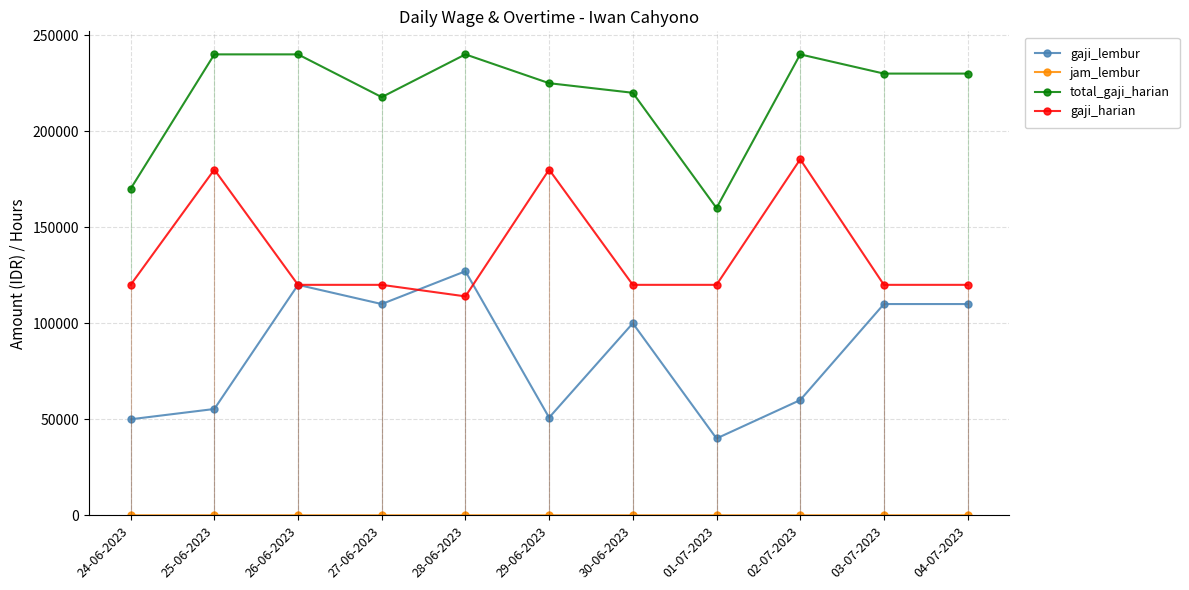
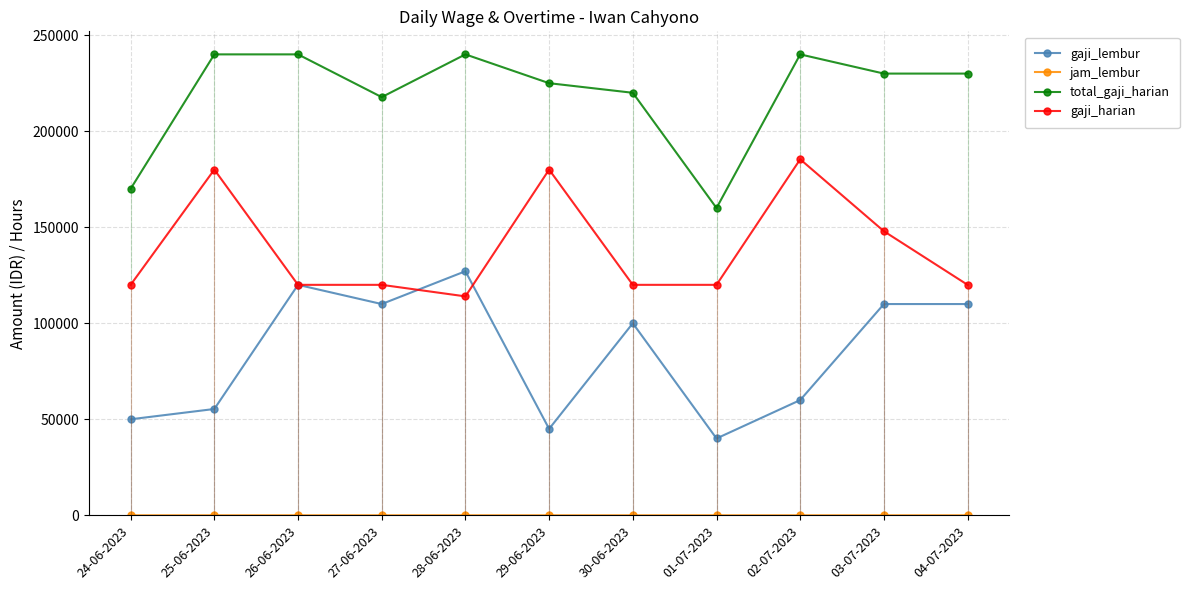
gaji_lembur, 29-06-2023: 51000 -> 45000
gaji_harian, 03-07-2023: 120000 -> 148000
